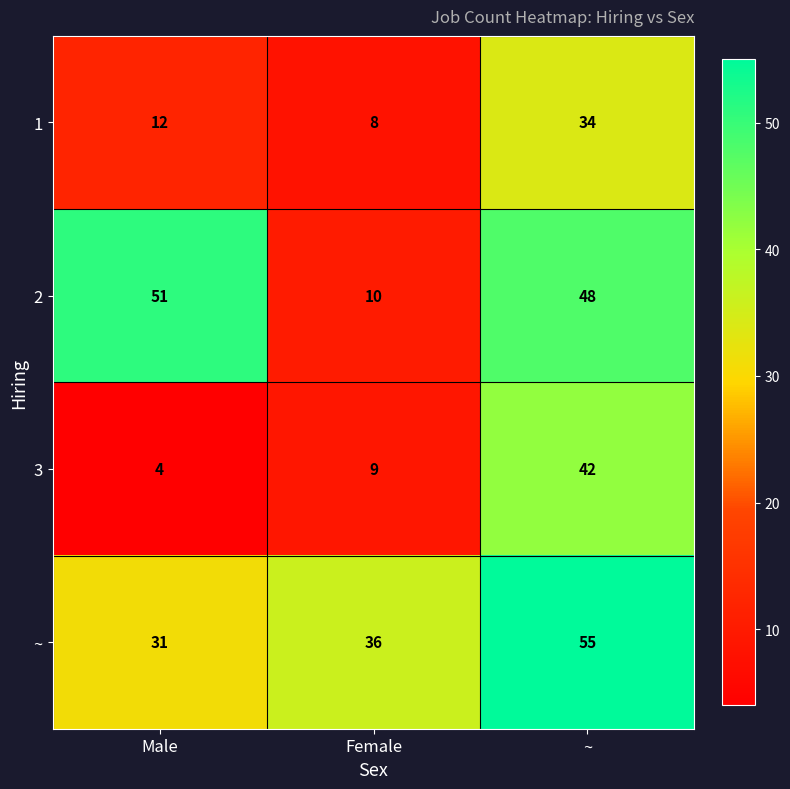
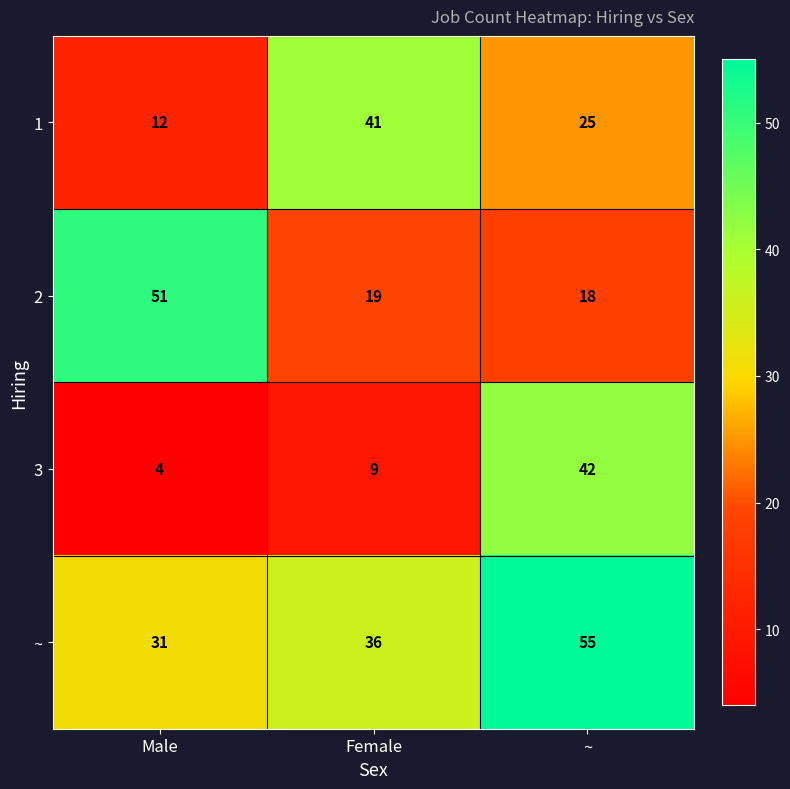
1, Female: 8 -> 41
1, ~: 34 -> 25
2, Female: 10 -> 19
2, ~: 48 -> 18
